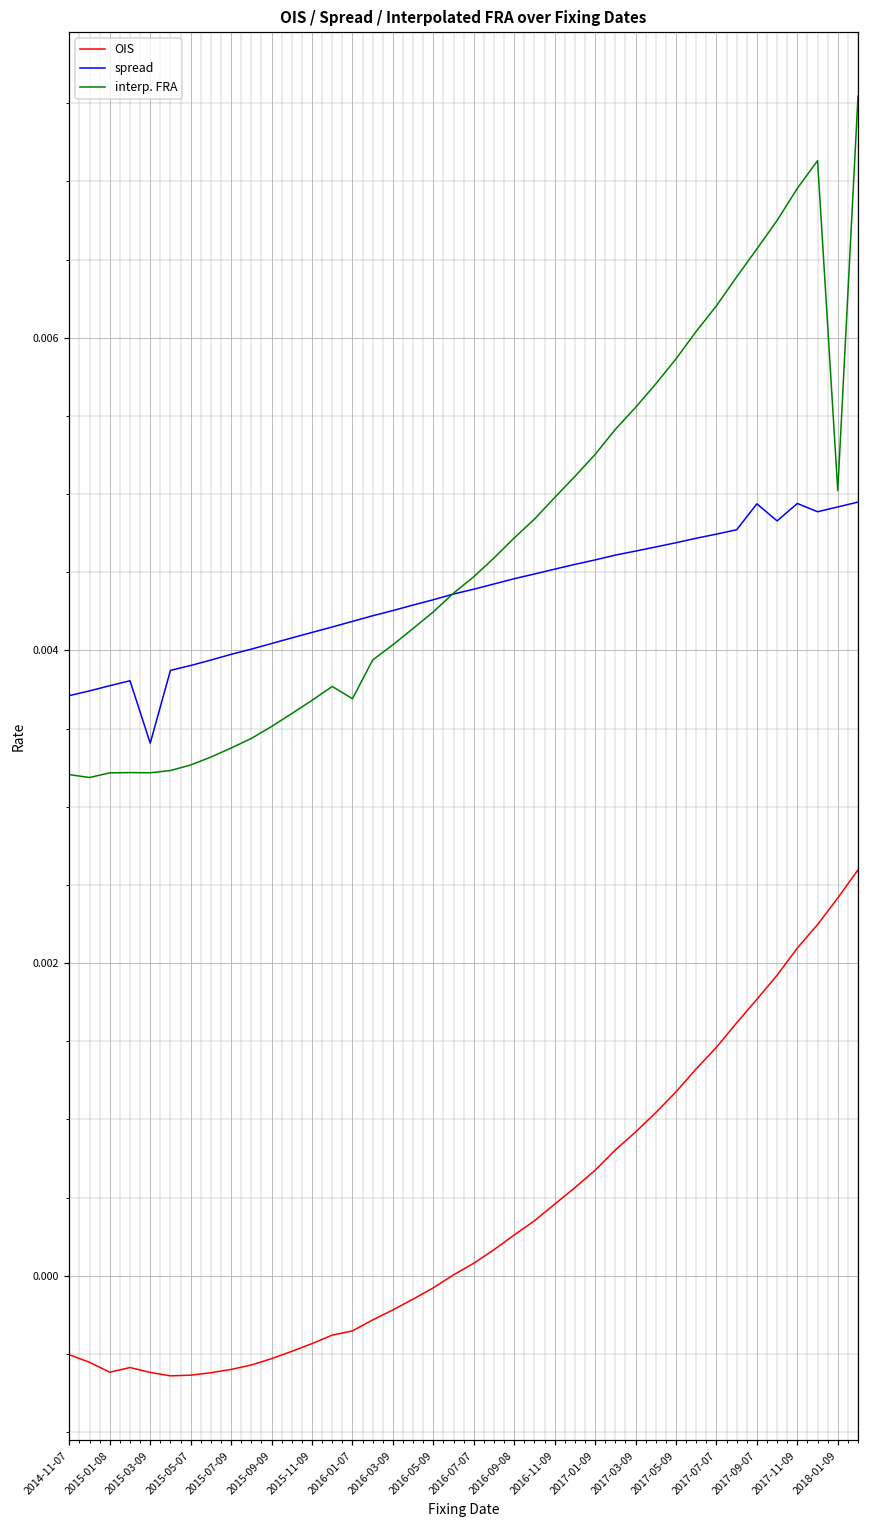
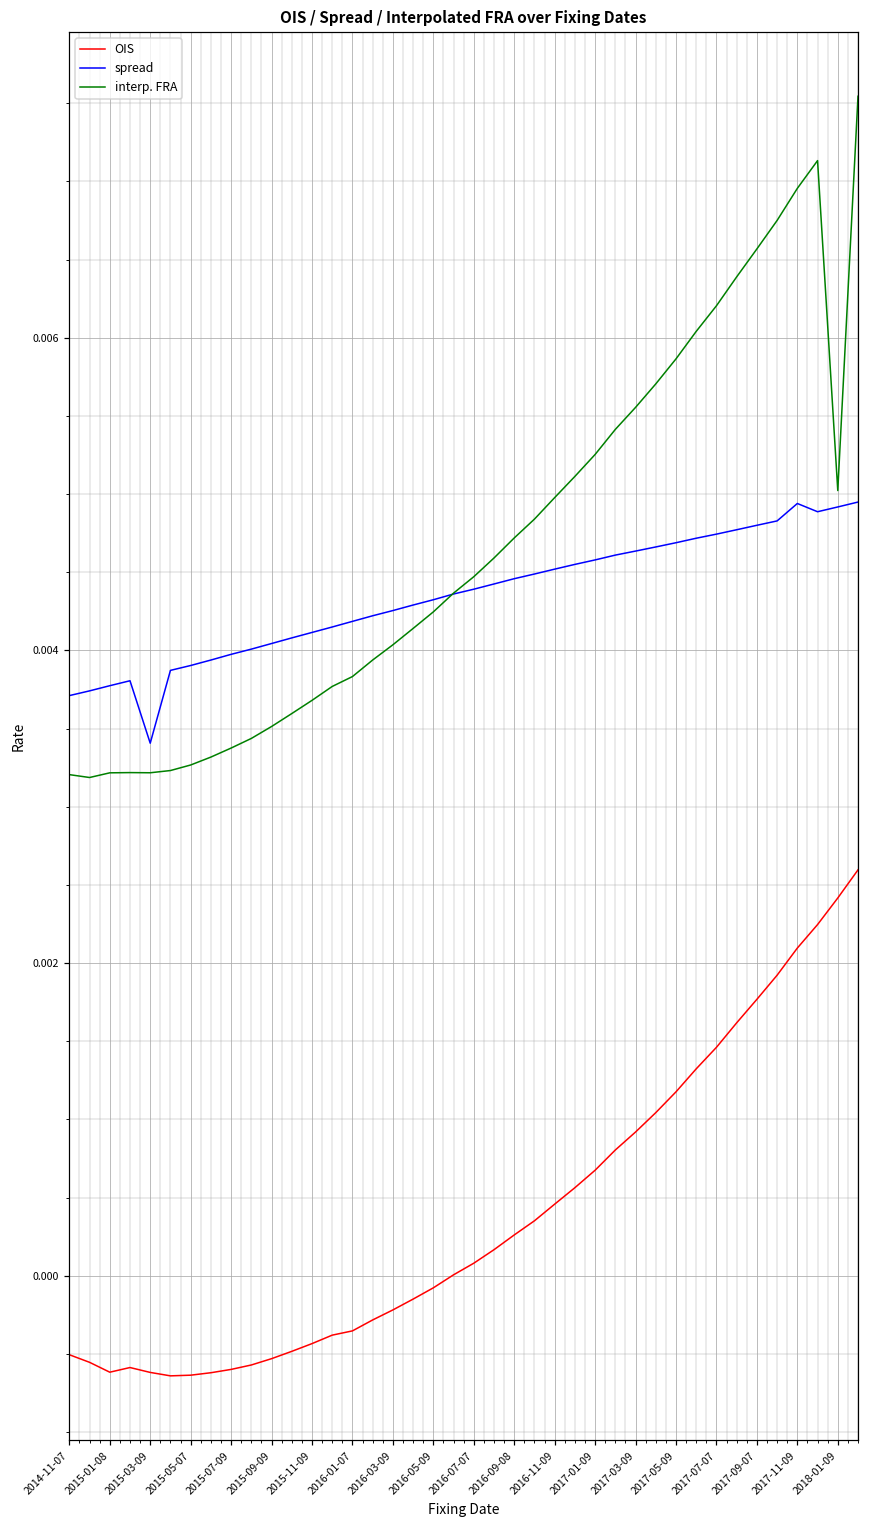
interp. FRA, 2016-01-07: 0.00369 -> 0.00383
spread, 2017-09-07: 0.00494 -> 0.00480
